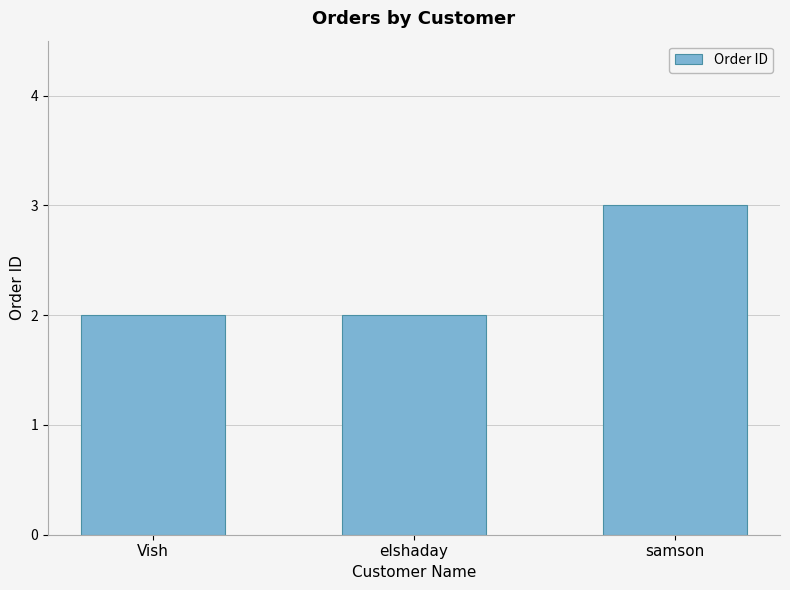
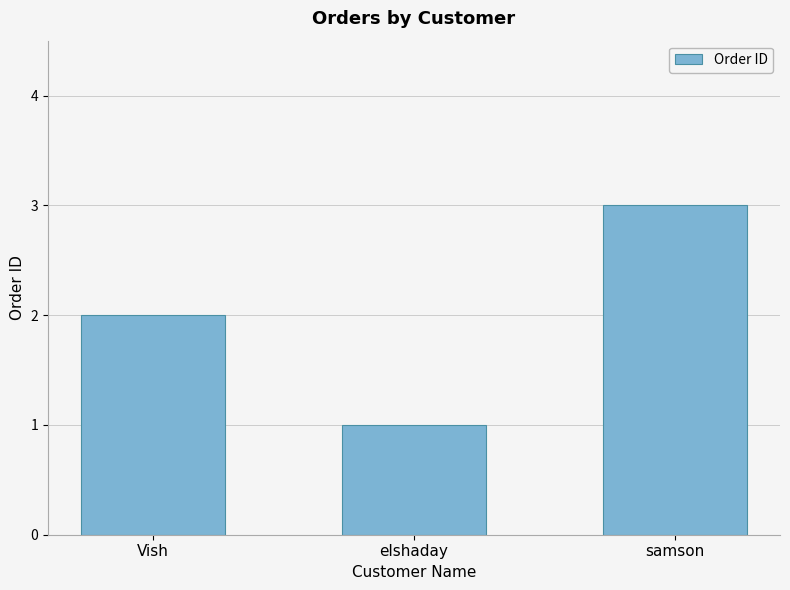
elshaday: 2 -> 1
